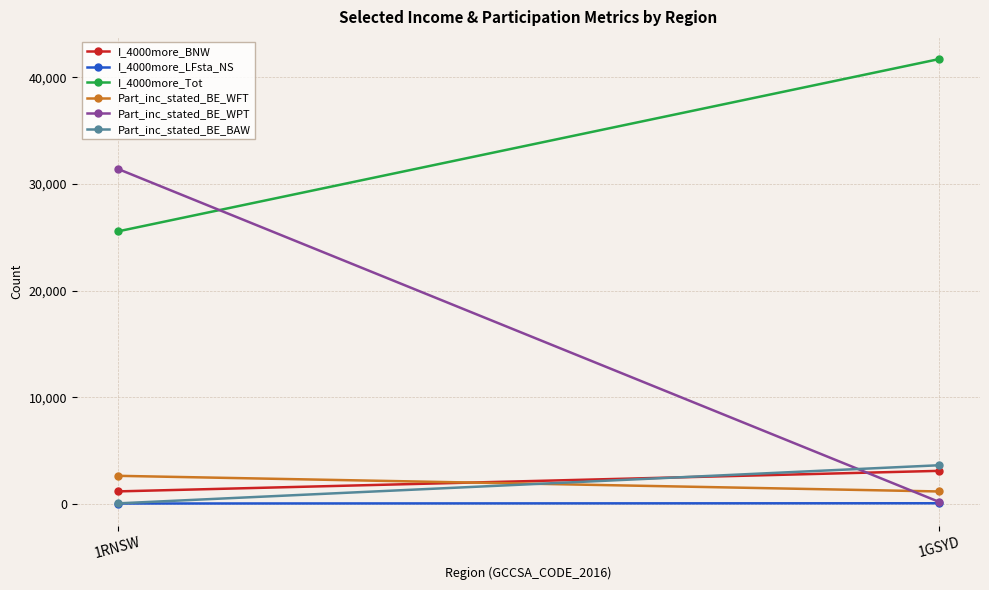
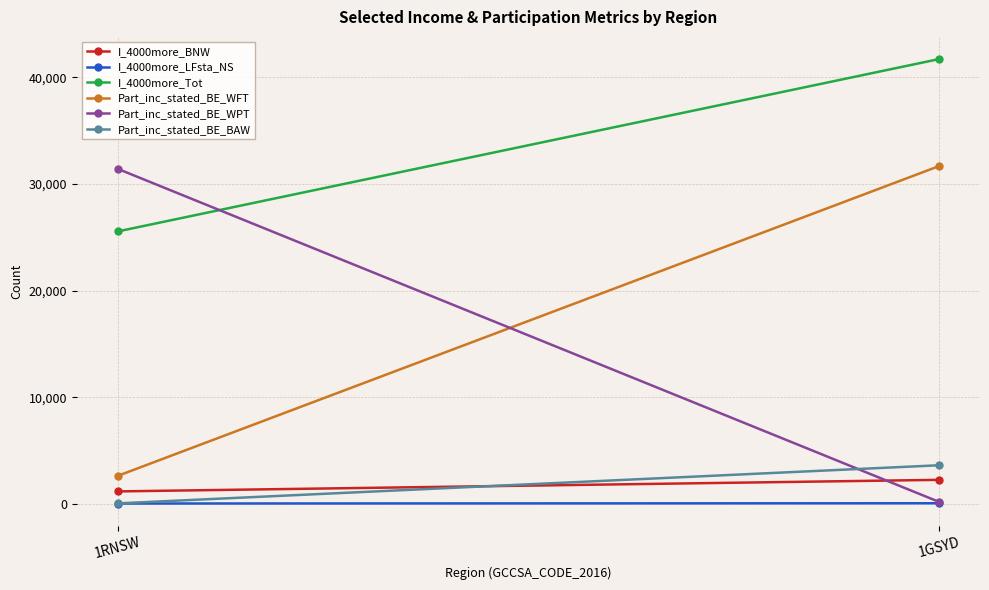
I_4000more_BNW, 1GSYD: 3,100 -> 2,300
Part_inc_stated_BE_WFT, 1GSYD: 1,200 -> 31,700
